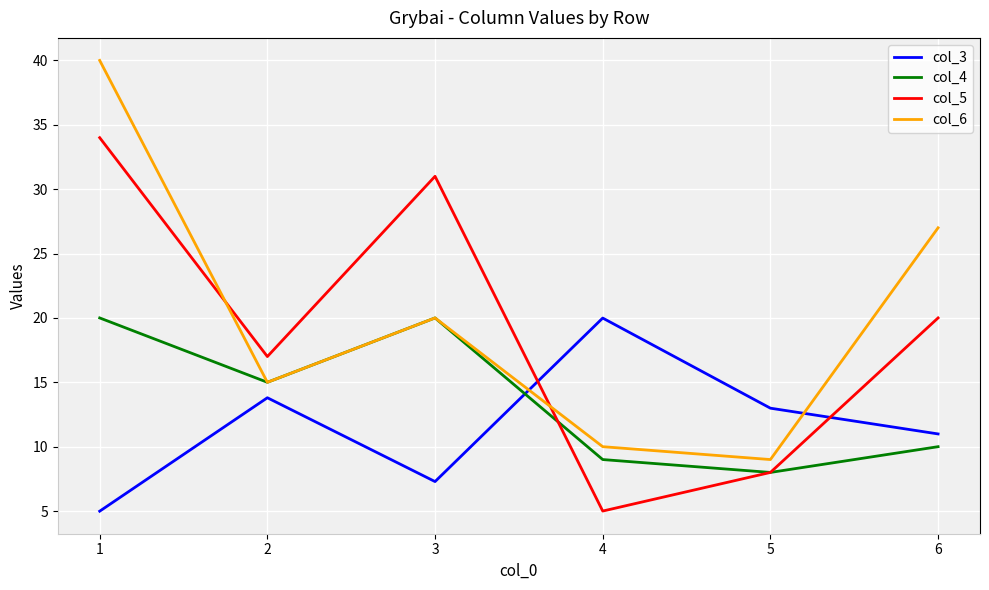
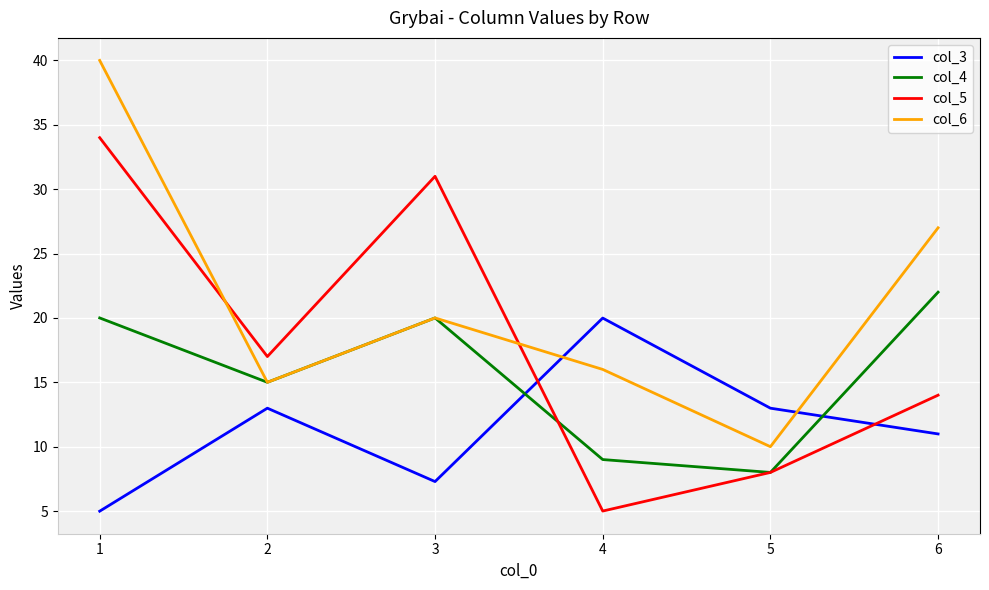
col_3, 2: 13.8 -> 13.0
col_6, 4: 10 -> 16
col_6, 5: 9 -> 10
col_4, 6: 10 -> 22
col_5, 6: 20 -> 14
